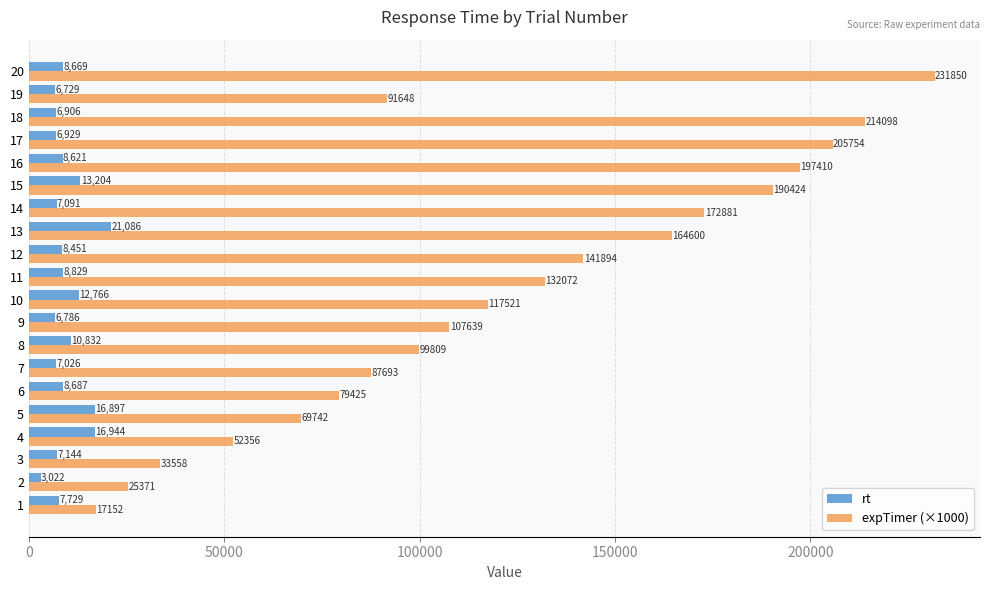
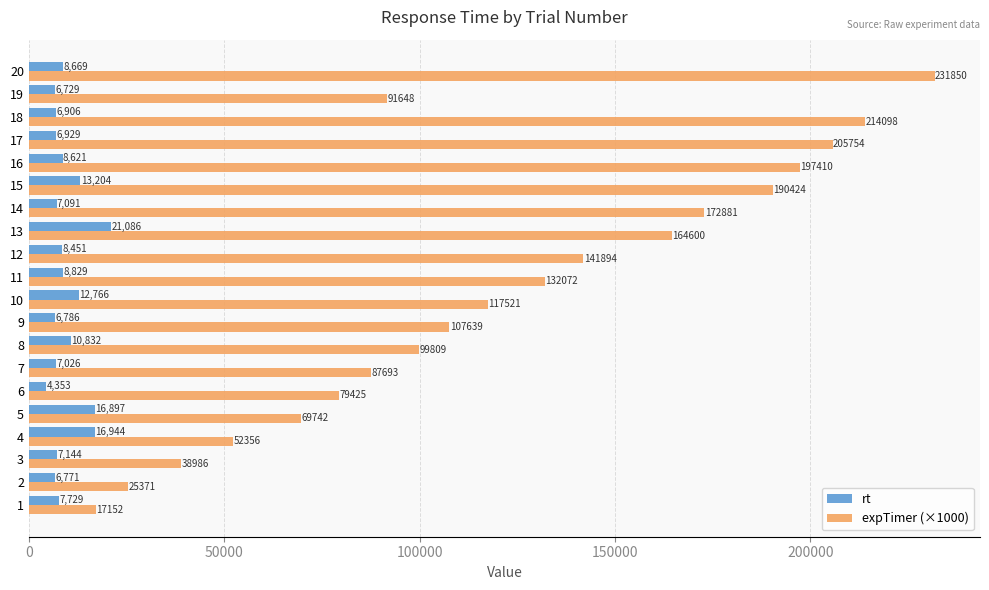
rt, 6: 8,687 -> 4,353
expTimer (×1000), 3: 33558 -> 38986
rt, 2: 3,022 -> 6,771
